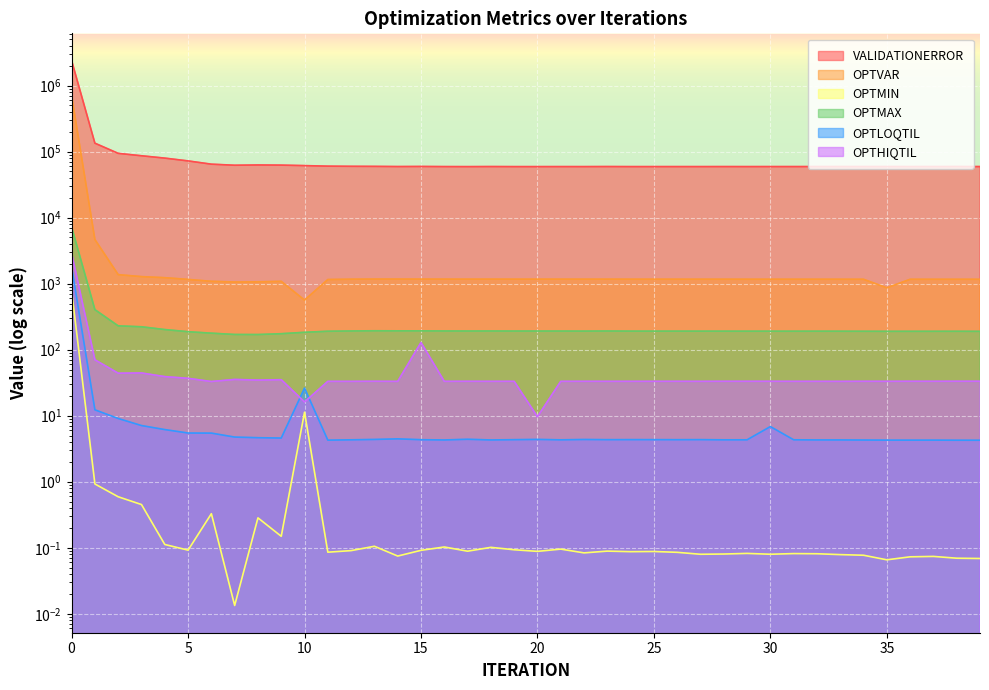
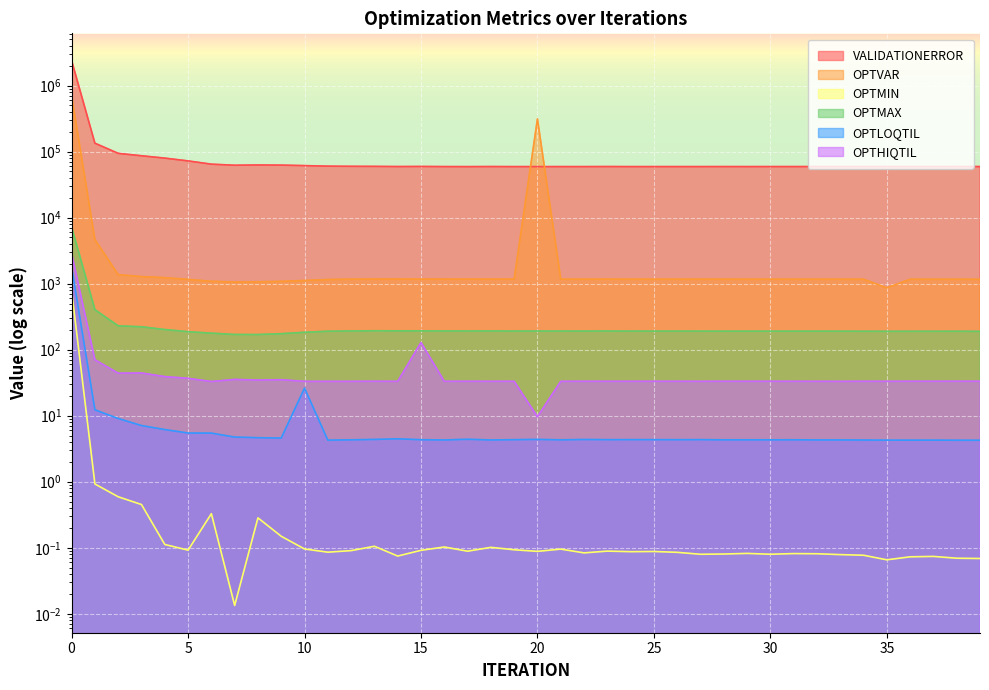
OPTVAR, 10: 600 -> 1100
OPTMIN, 10: 11 -> 0.10
OPTHIQTIL, 10: 16 -> 30
OPTVAR, 20: 1200 -> 300000
OPTLOQTIL, 30: 7 -> 4
